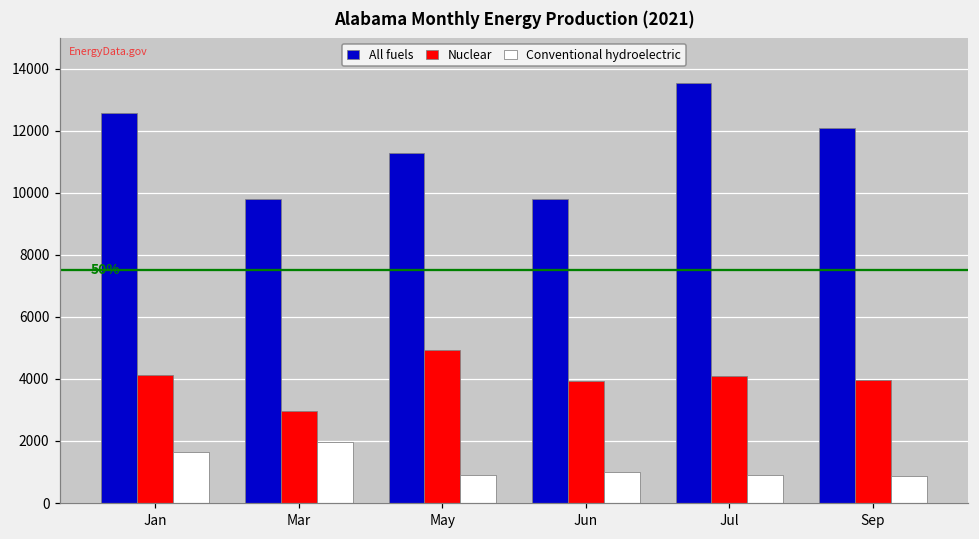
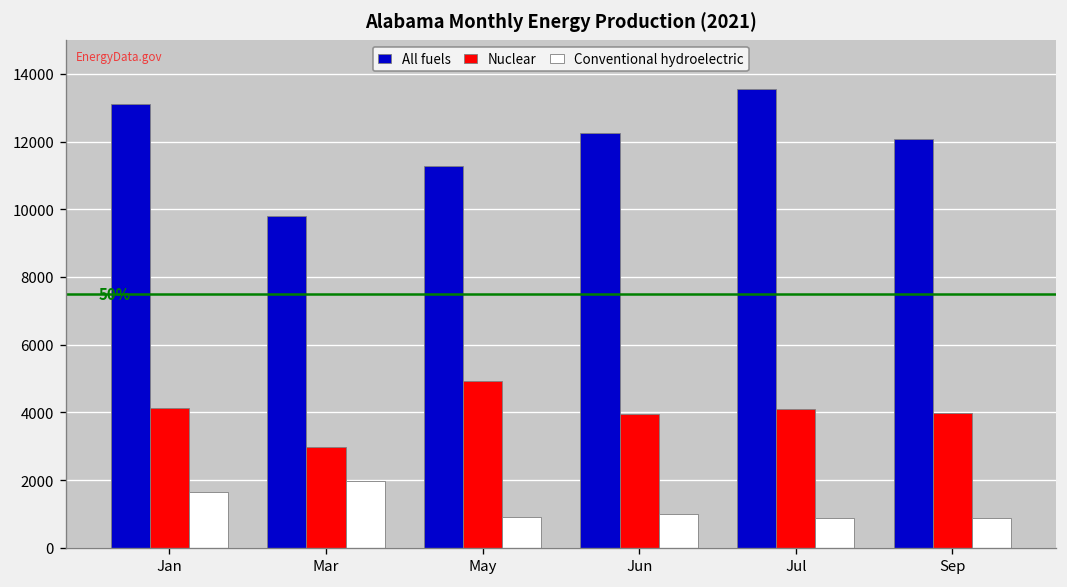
All fuels, Jan: 12600 -> 13100
All fuels, Jun: 9800 -> 12300
